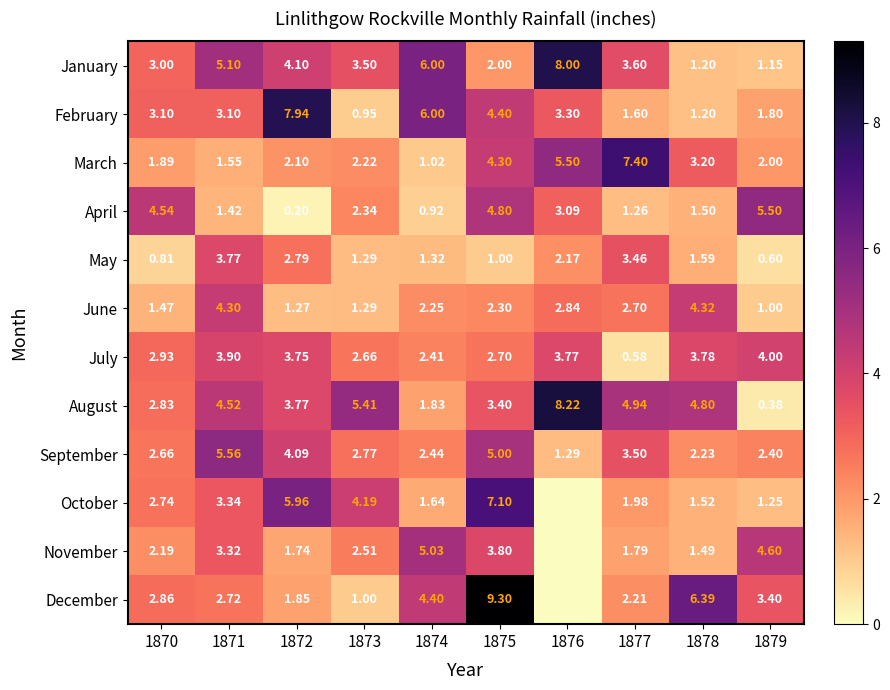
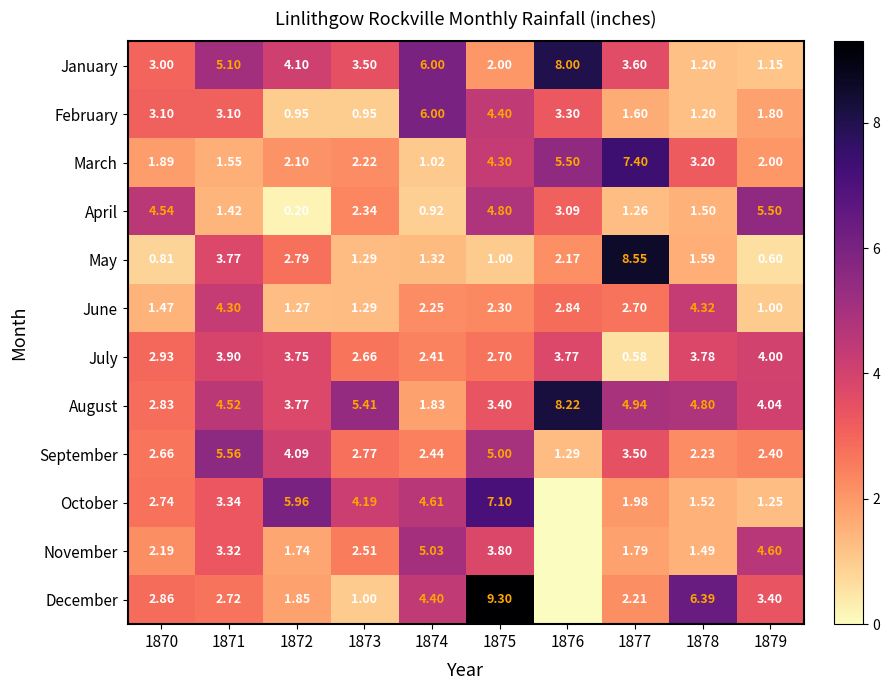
February, 1872: 7.94 -> 0.95
May, 1877: 3.46 -> 8.55
August, 1879: 0.38 -> 4.04
October, 1874: 1.64 -> 4.61
